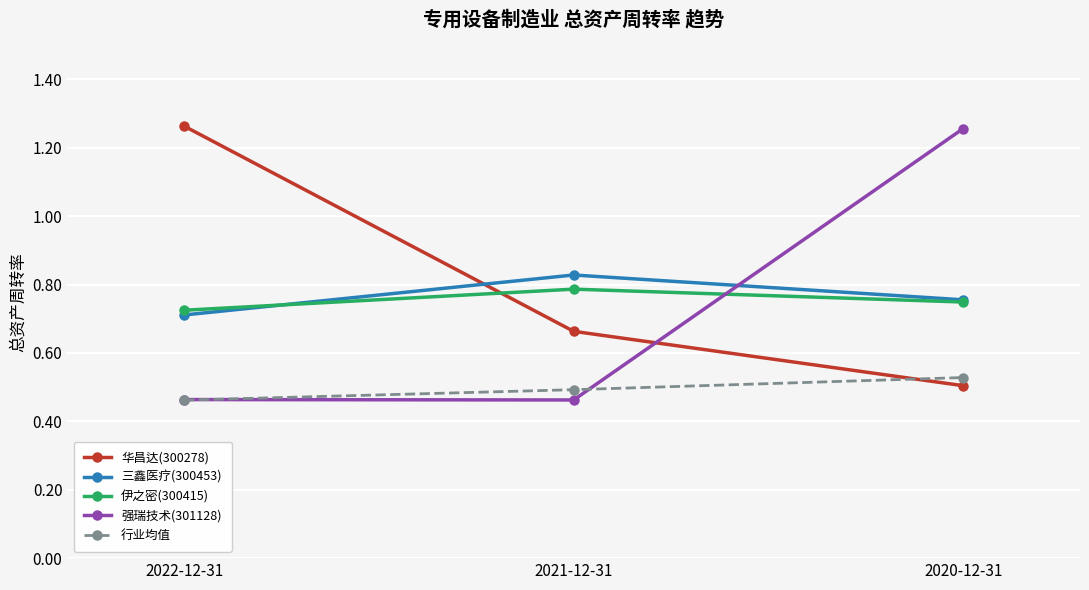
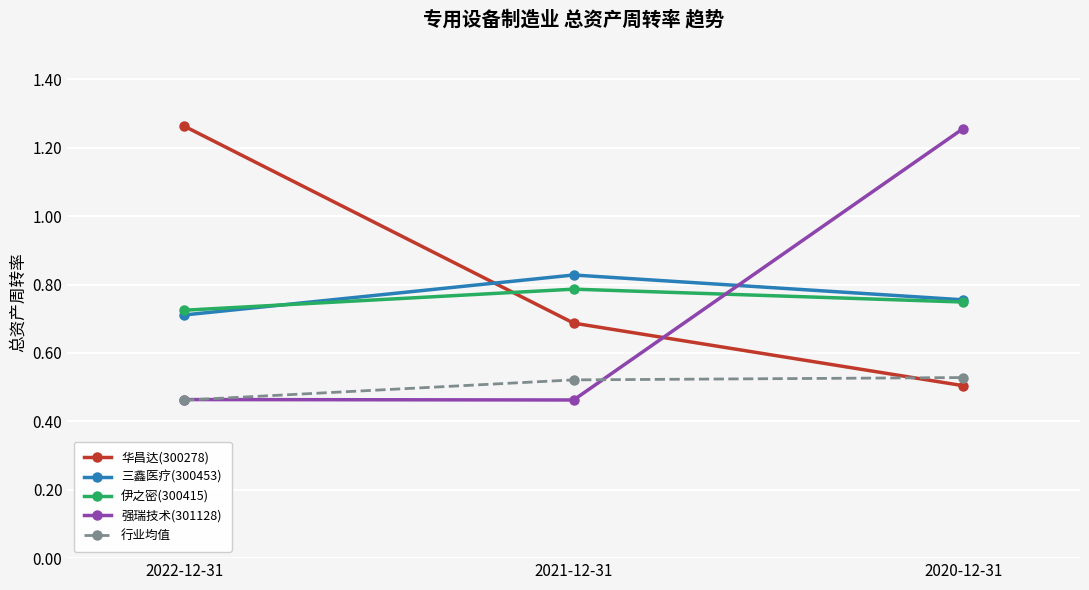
华昌达(300278), 2021-12-31: 0.66 -> 0.69
行业均值, 2021-12-31: 0.49 -> 0.52
